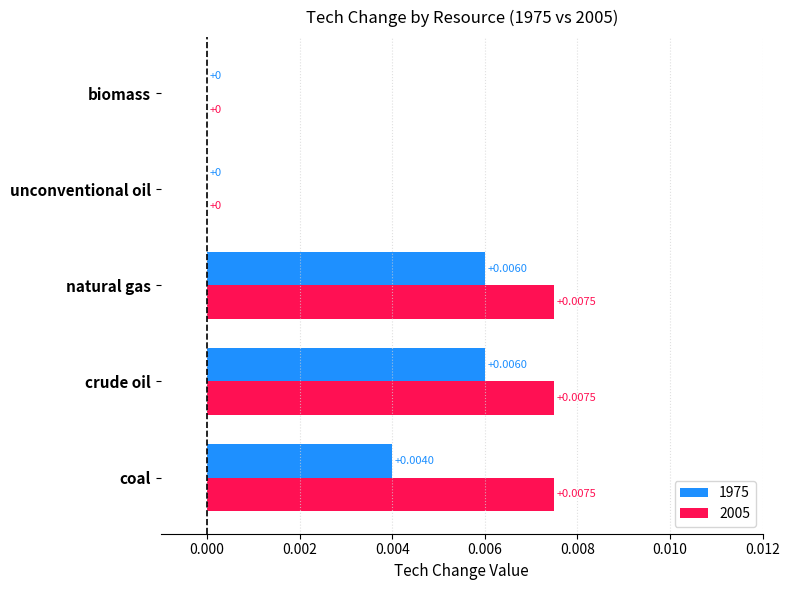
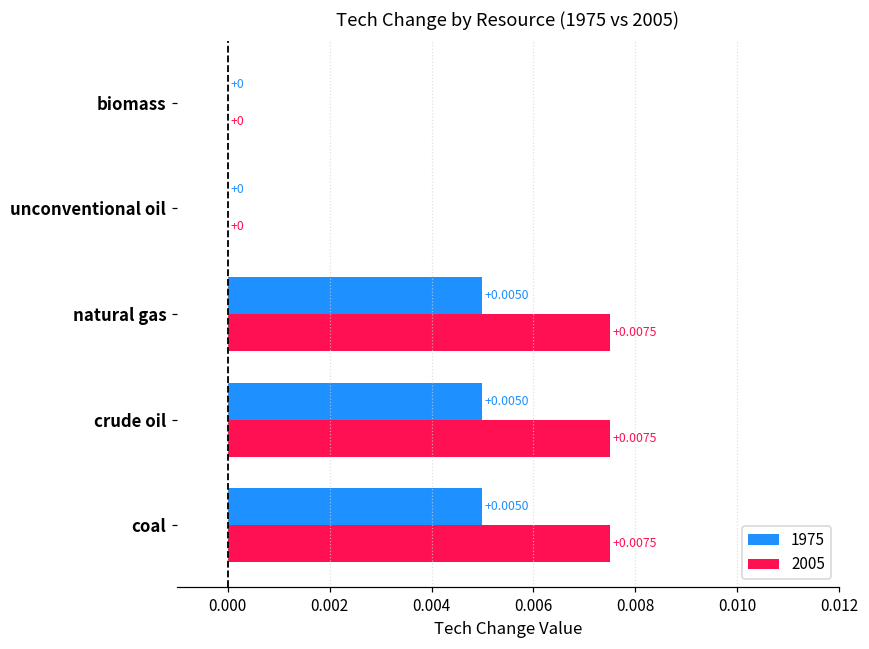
1975, natural gas: +0.0060 -> +0.0050
1975, crude oil: +0.0060 -> +0.0050
1975, coal: +0.0040 -> +0.0050
